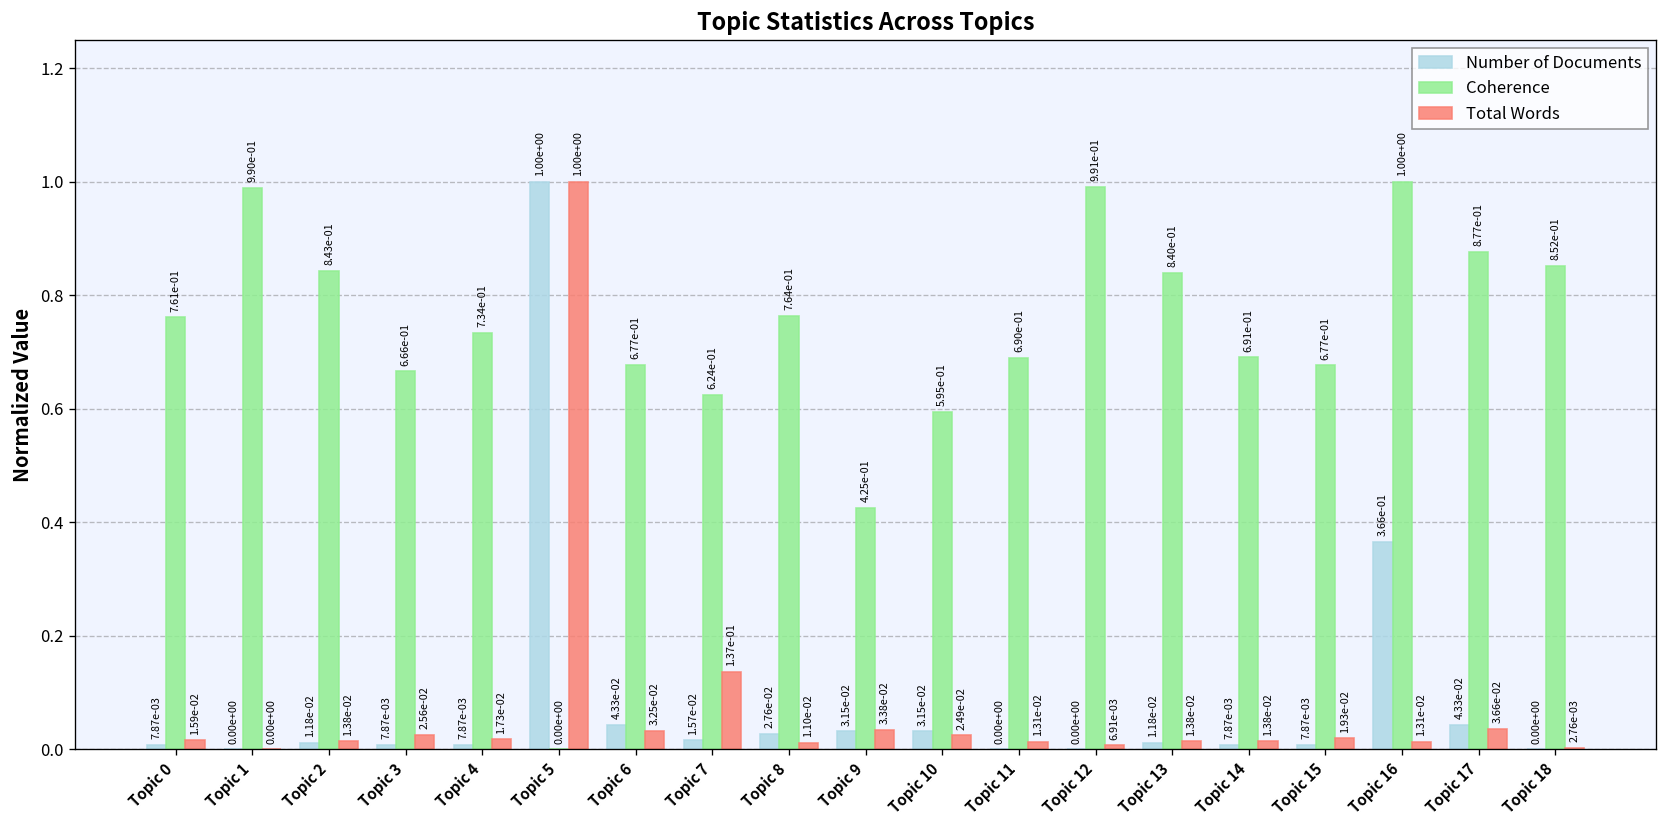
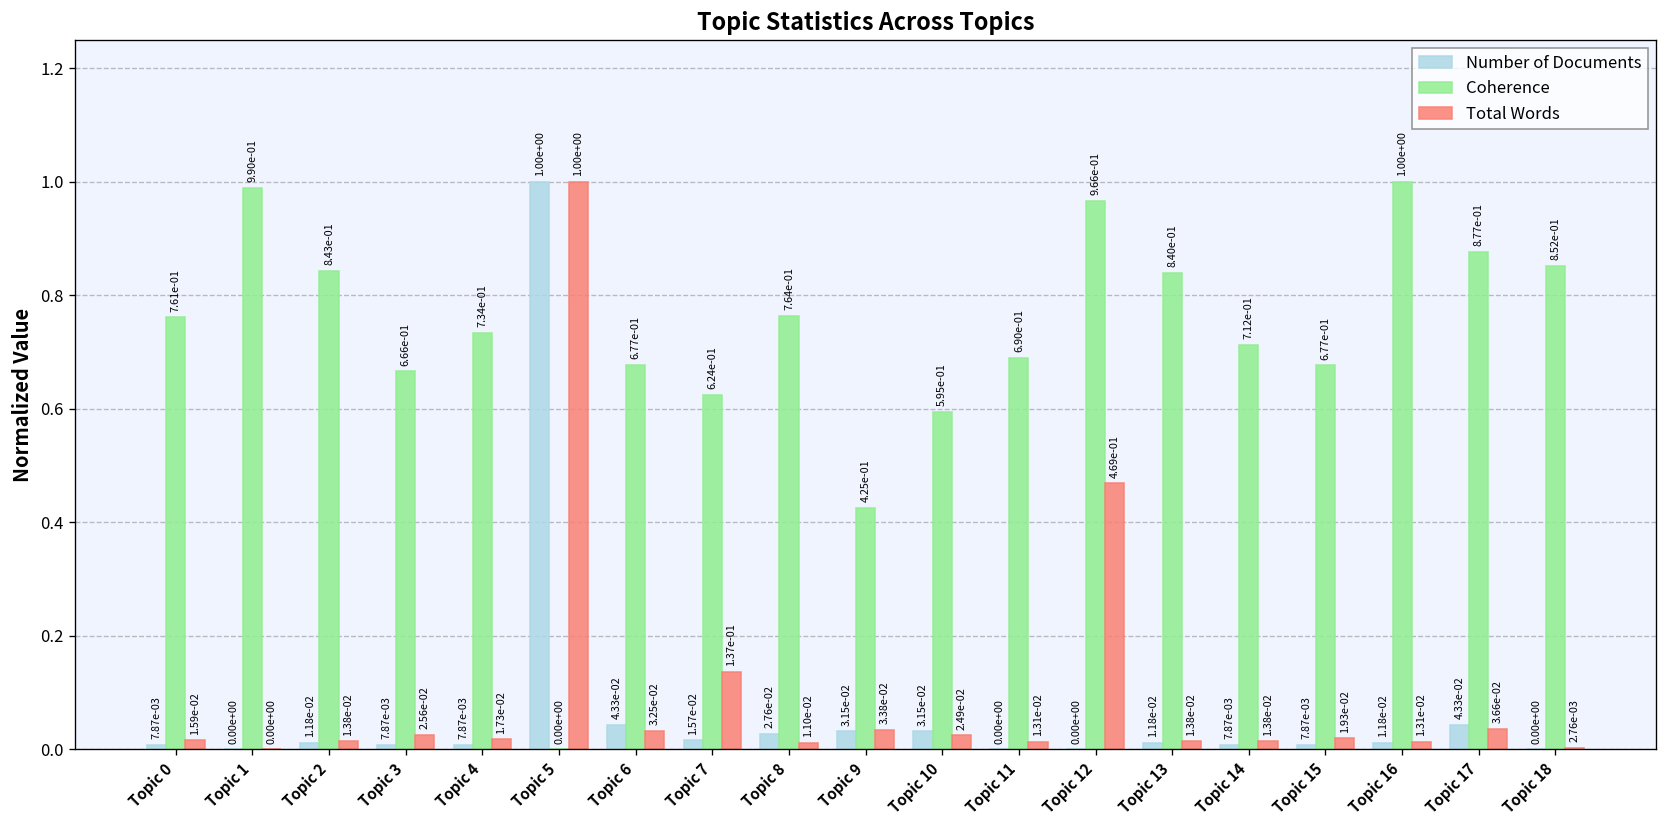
Coherence, Topic 12: 9.91e-01 -> 9.66e-01
Total Words, Topic 12: 6.91e-03 -> 4.69e-01
Coherence, Topic 14: 6.91e-01 -> 7.12e-01
Number of Documents, Topic 16: 3.66e-01 -> 1.18e-02
